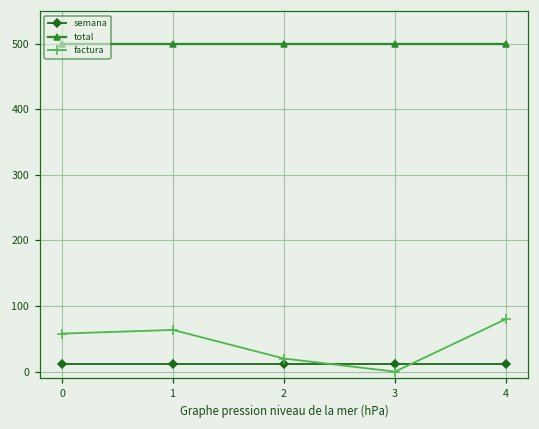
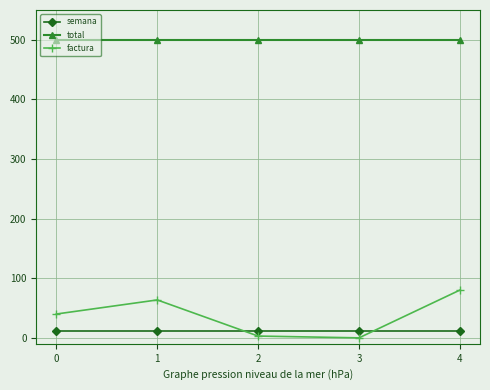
factura, 0: 60 -> 40
factura, 2: 20 -> 0
